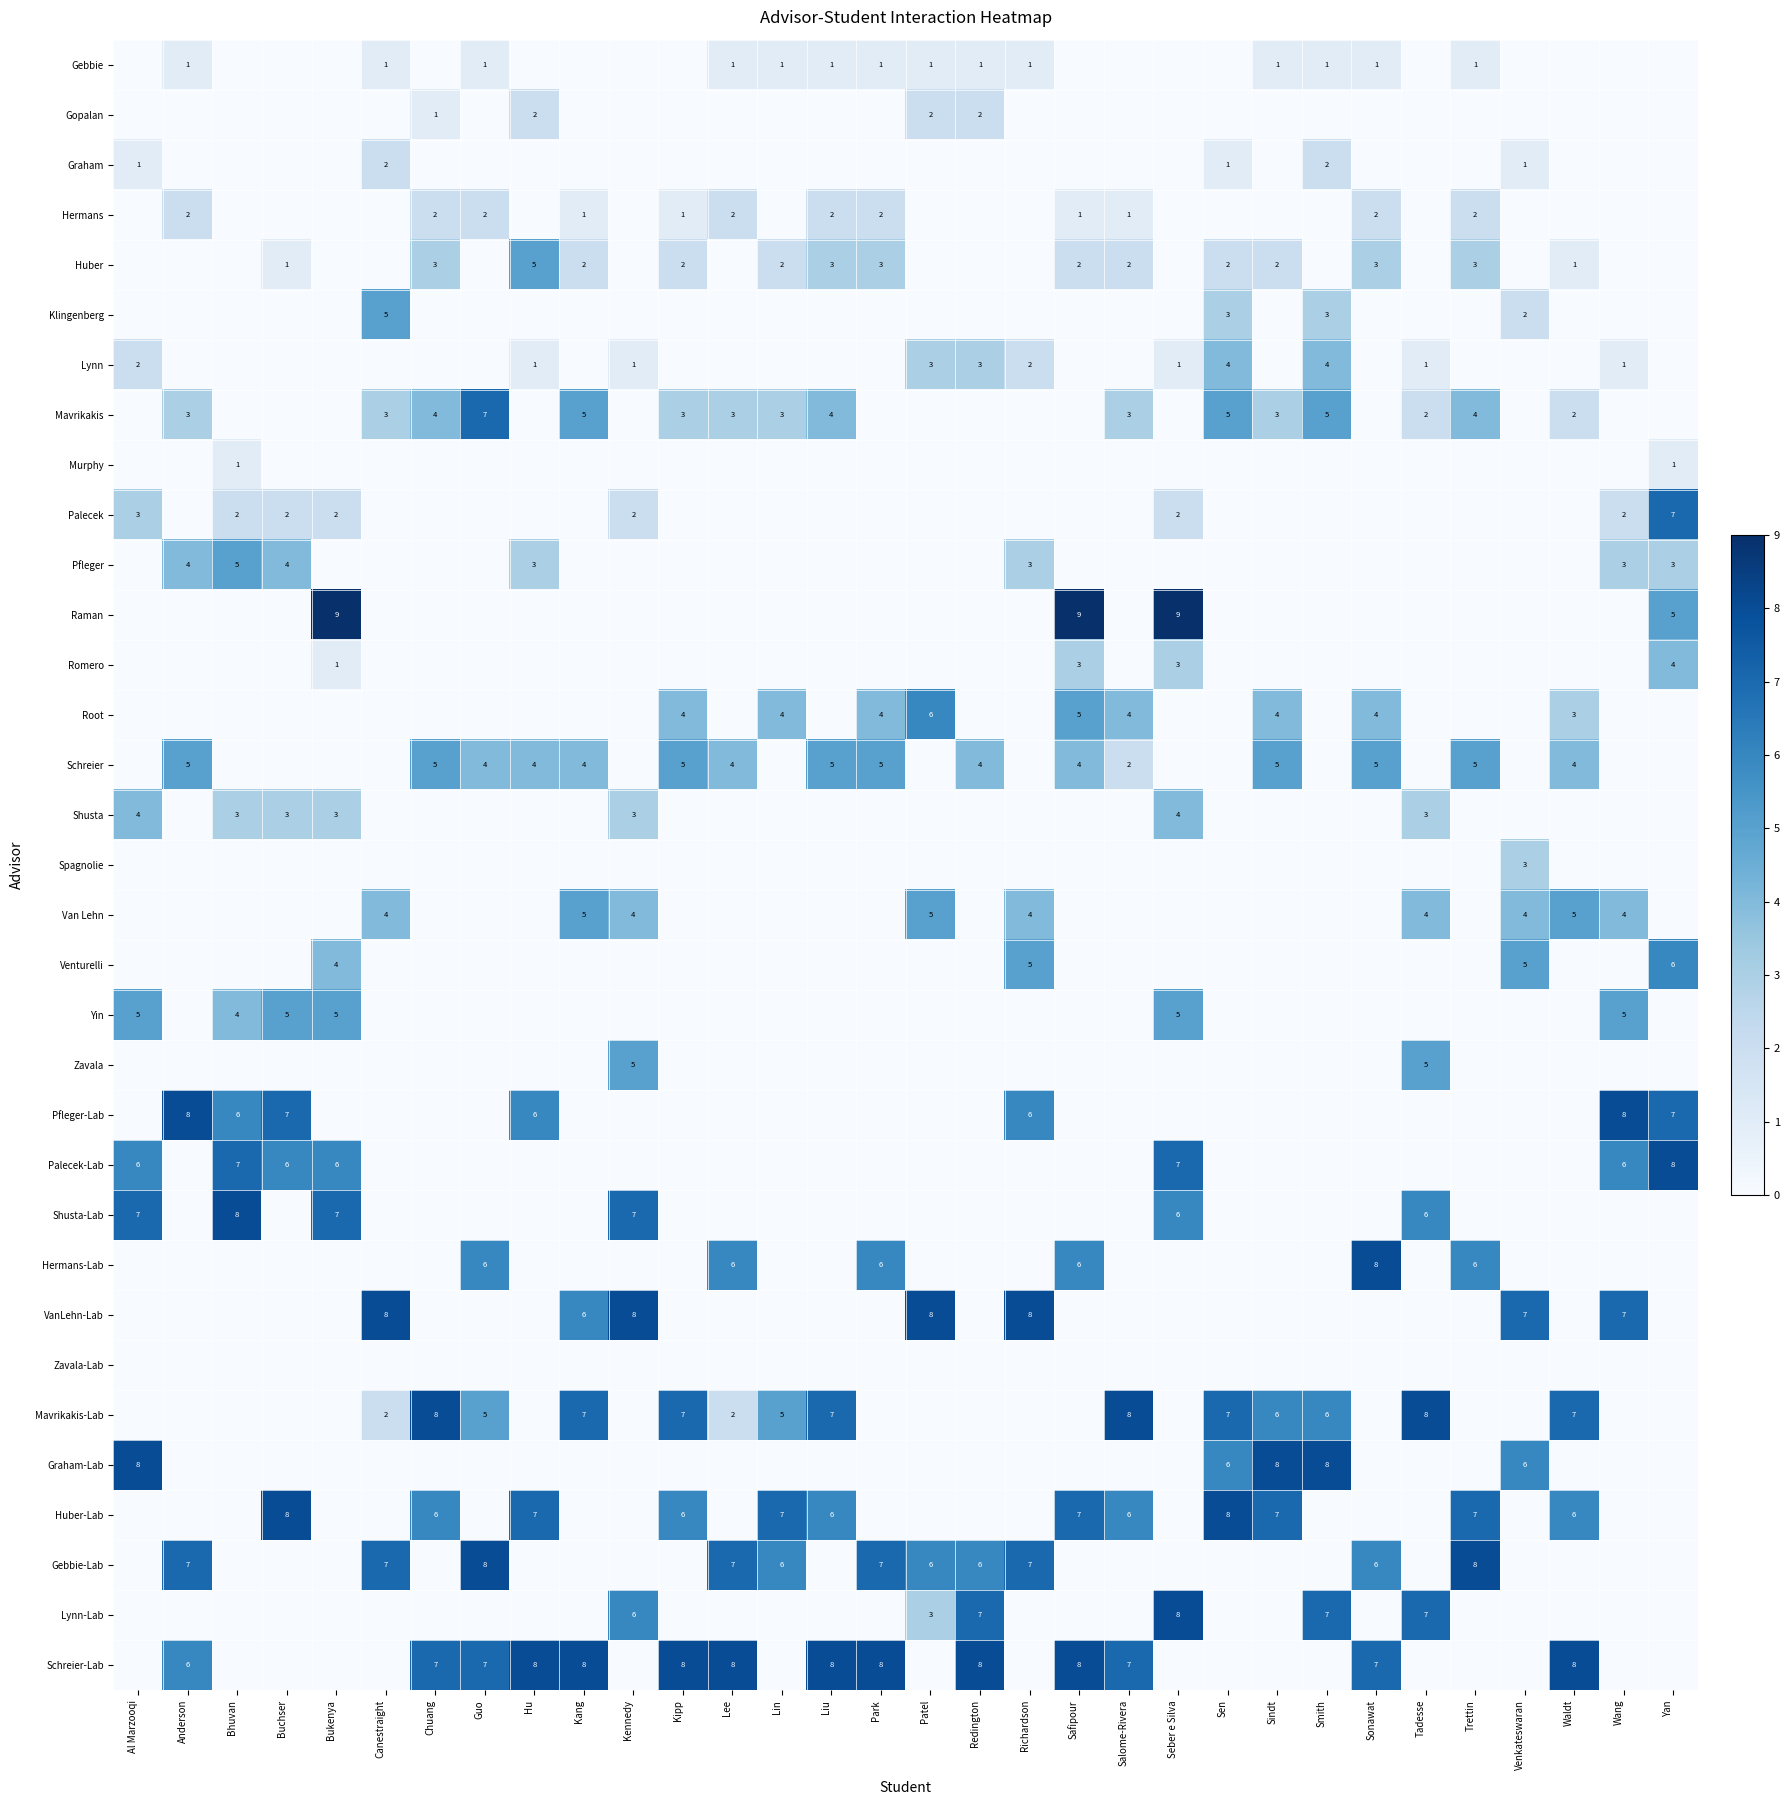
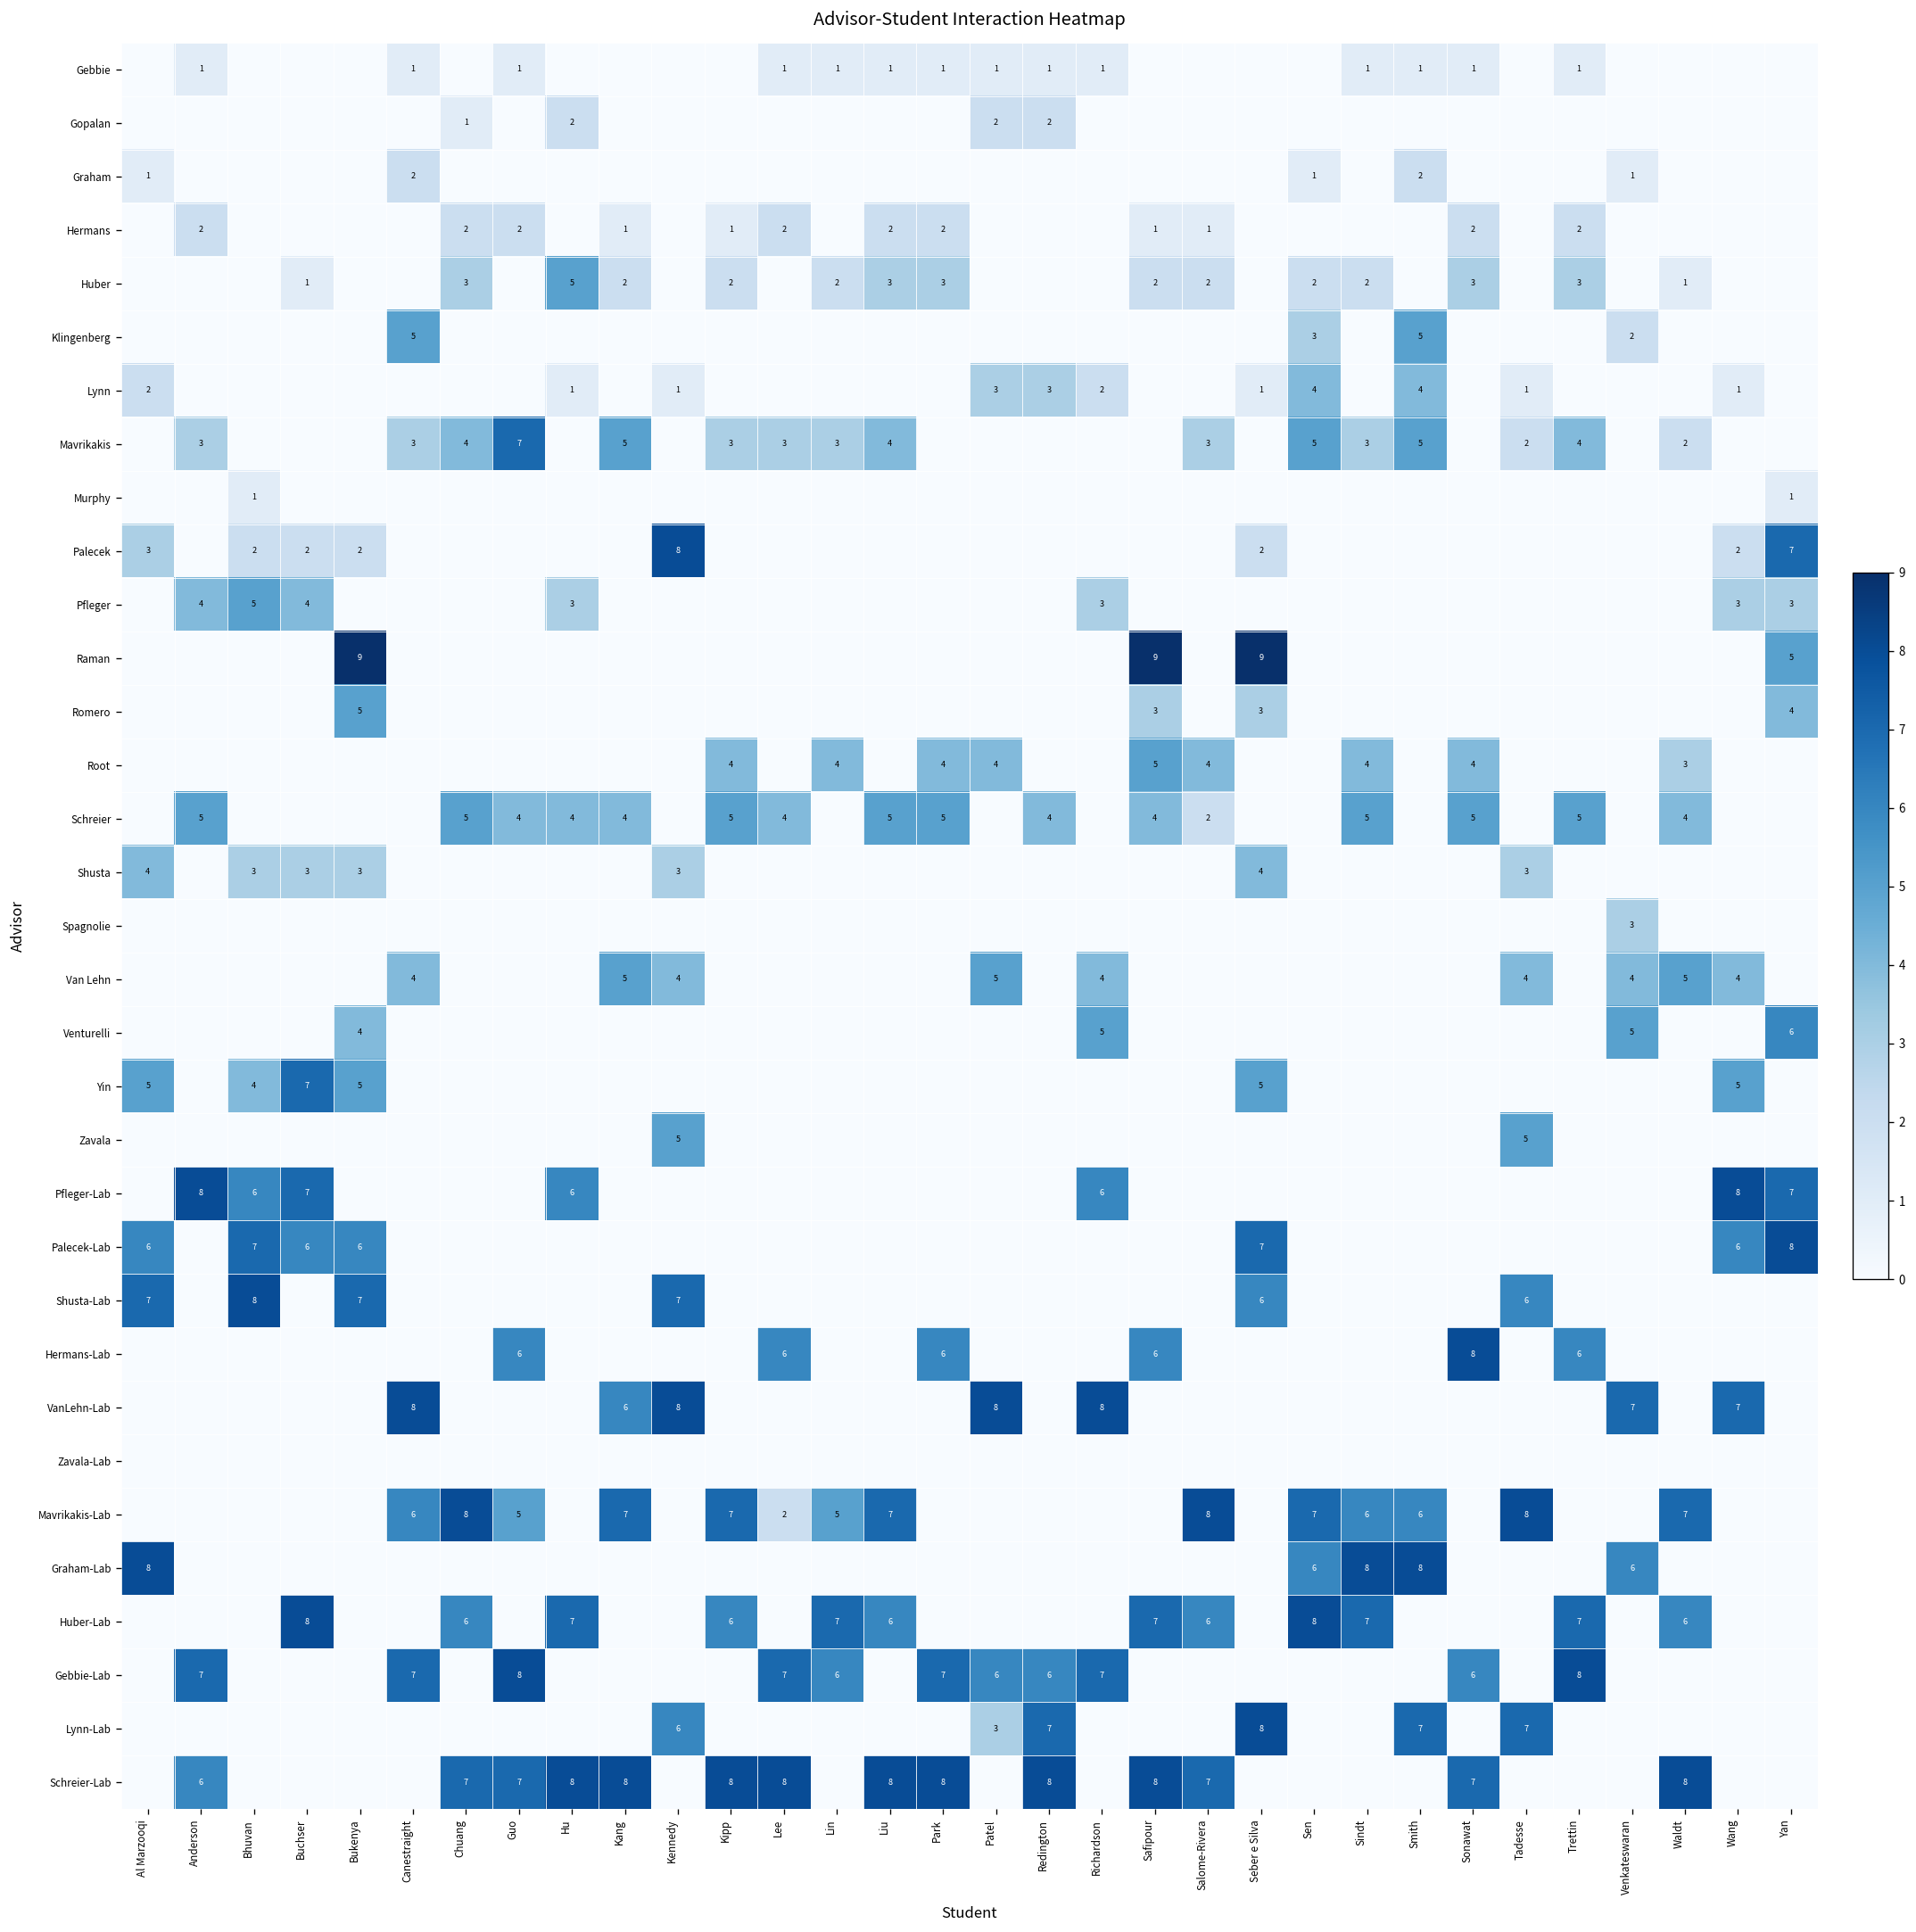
Klingenberg, Smith: 3 -> 5
Palecek, Kennedy: 2 -> 8
Romero, Bukenya: 1 -> 5
Root, Patel: 6 -> 4
Yin, Buchser: 5 -> 7
Mavrikakis-Lab, Canestraight: 2 -> 6
